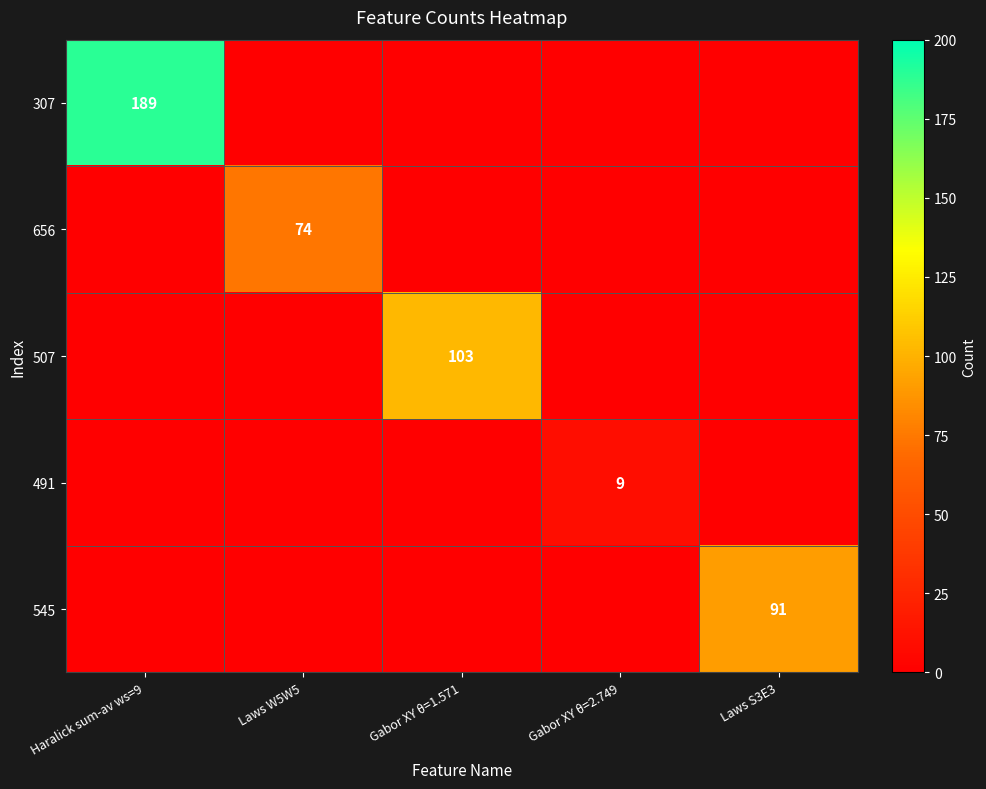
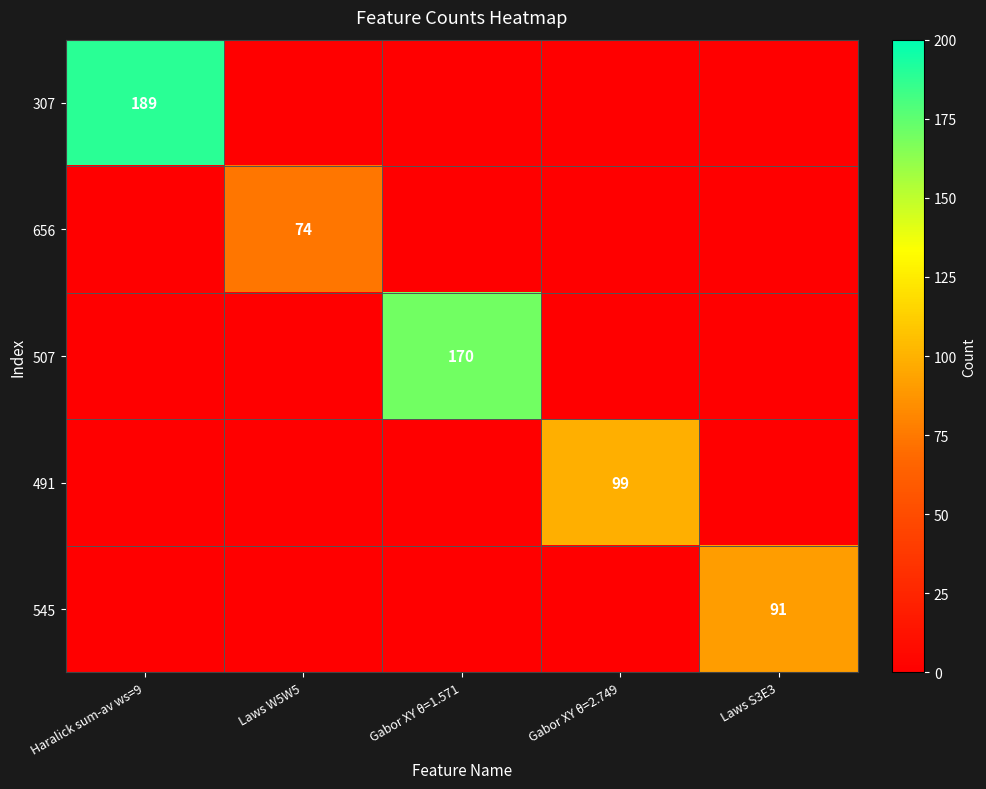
507, Gabor XY θ=1.571: 103 -> 170
491, Gabor XY θ=2.749: 9 -> 99
